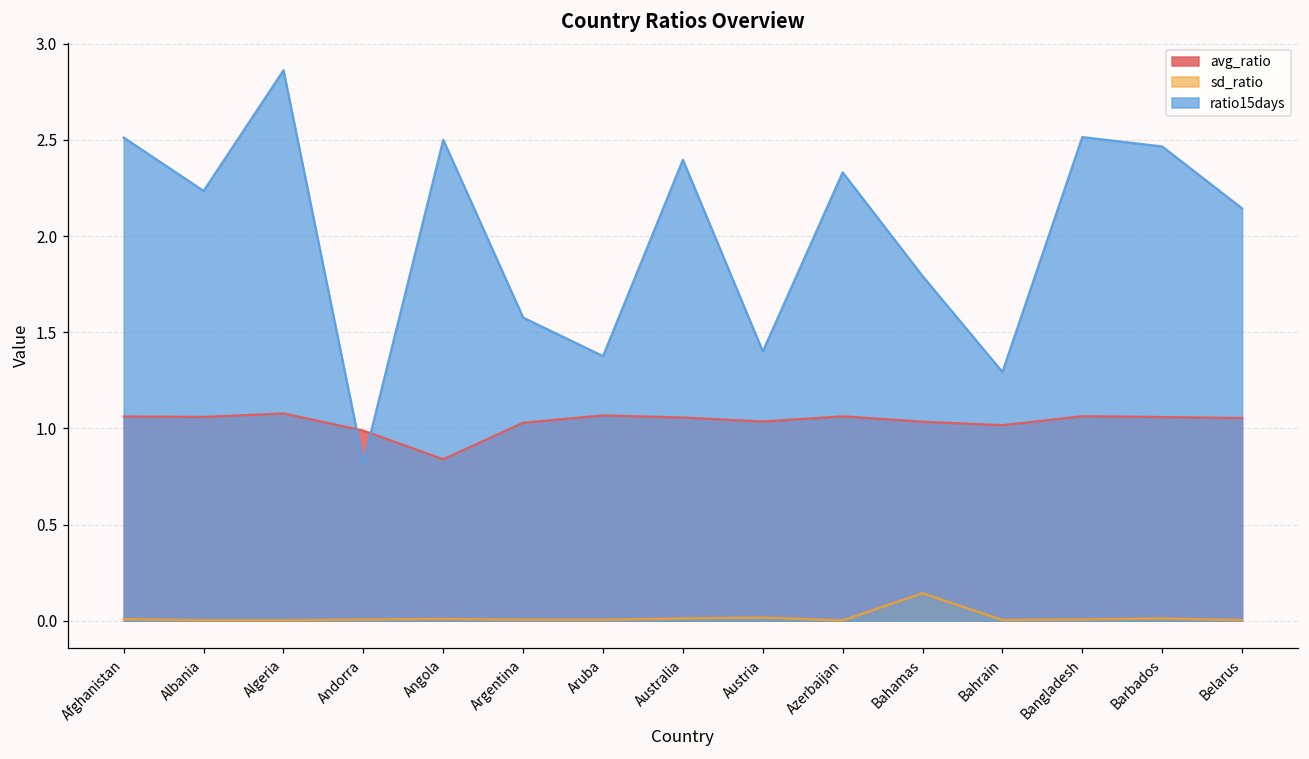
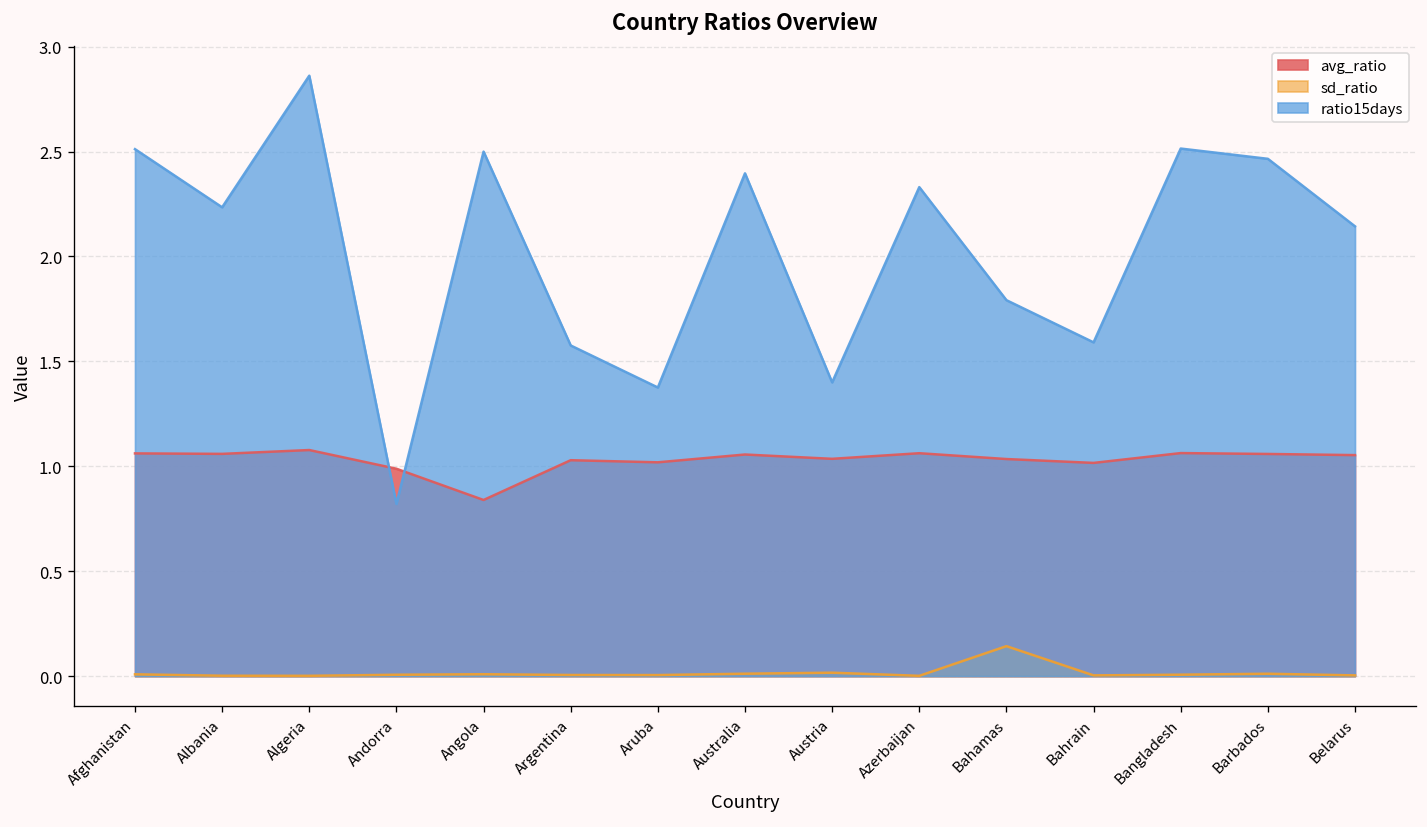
avg_ratio, Aruba: 1.07 -> 1.02
ratio15days, Bahrain: 1.29 -> 1.59
